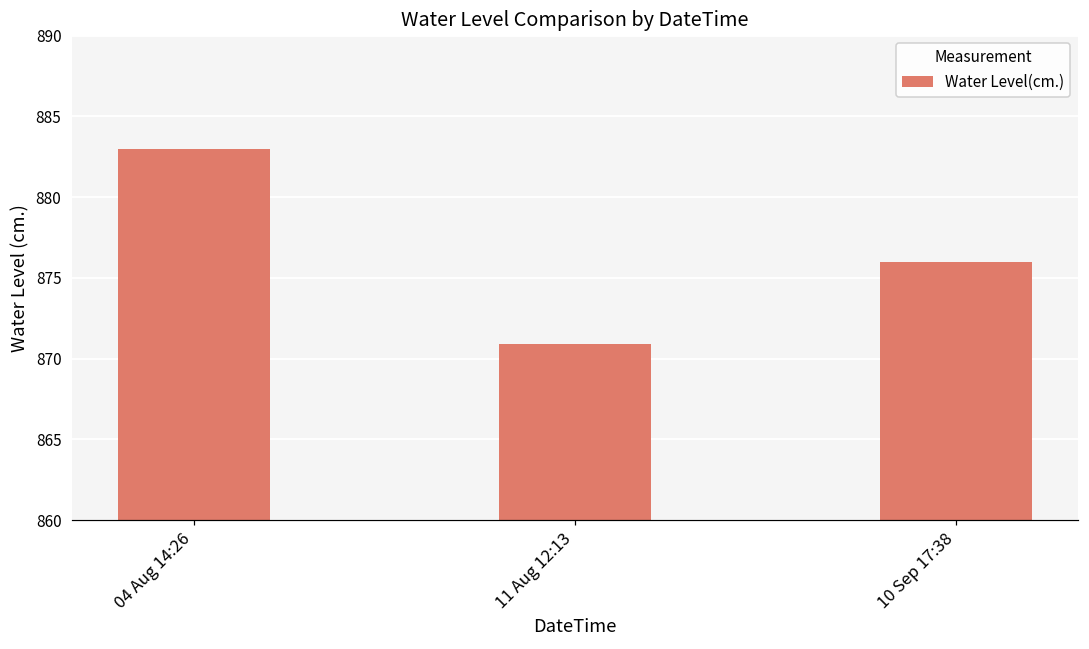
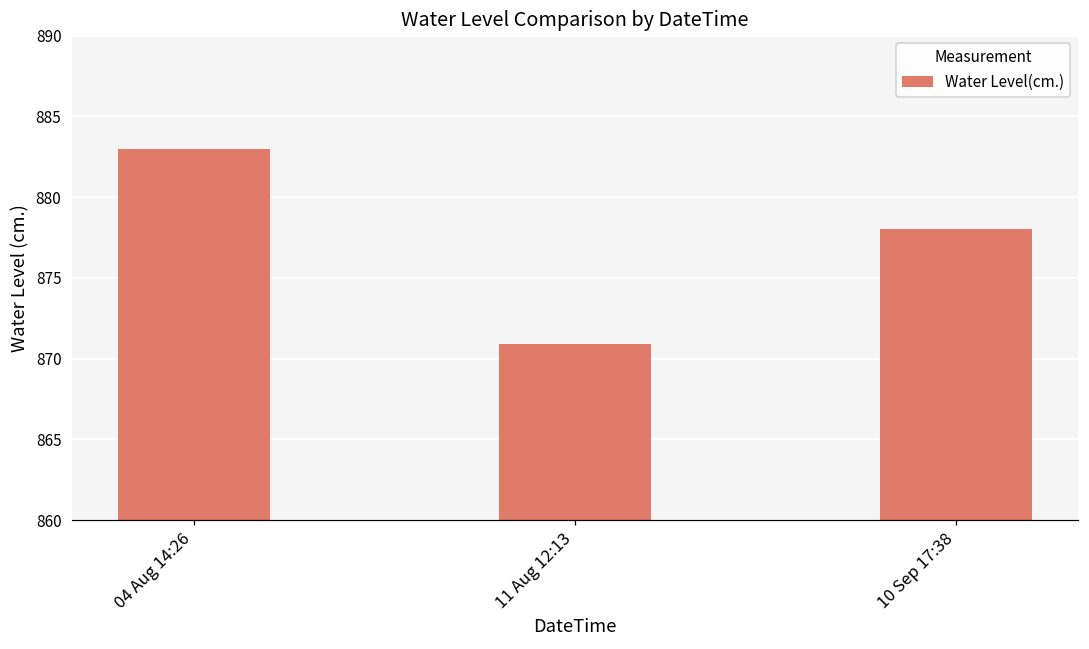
10 Sep 17:38: 876 -> 878
